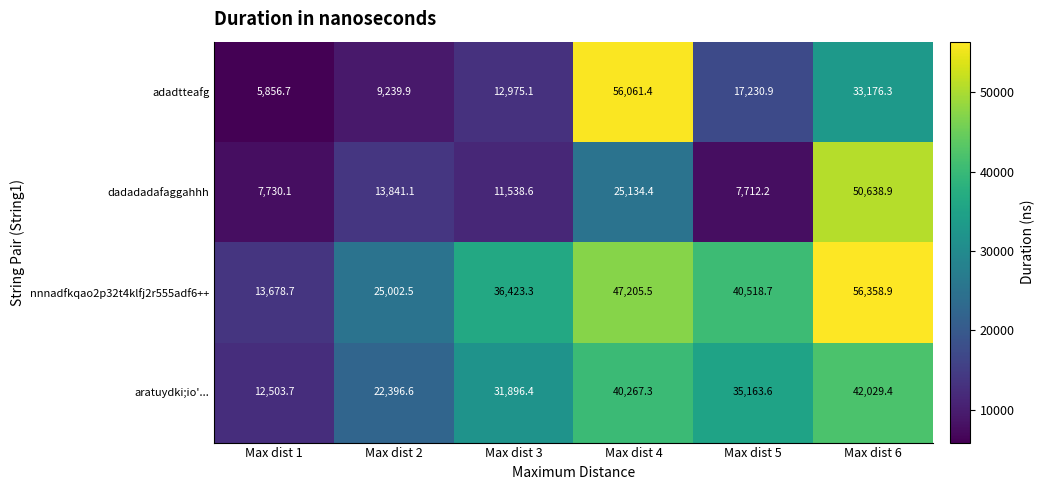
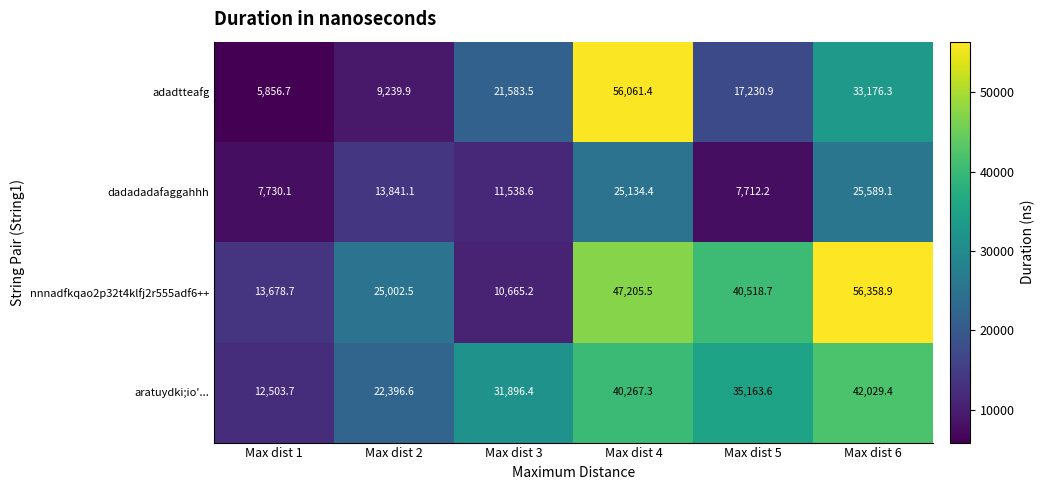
adadtteafg, Max dist 3: 12,975.1 -> 21,583.5
dadadadafaggahhh, Max dist 6: 50,638.9 -> 25,589.1
nnnadfkqao2p32t4klfj2r555adf6++, Max dist 3: 36,423.3 -> 10,665.2
